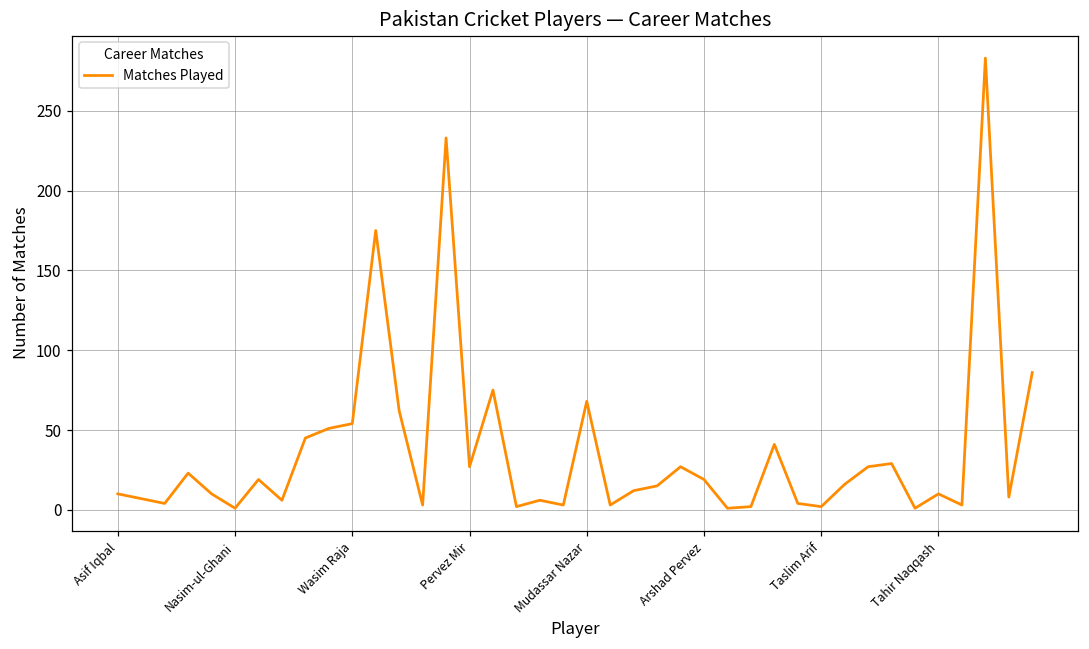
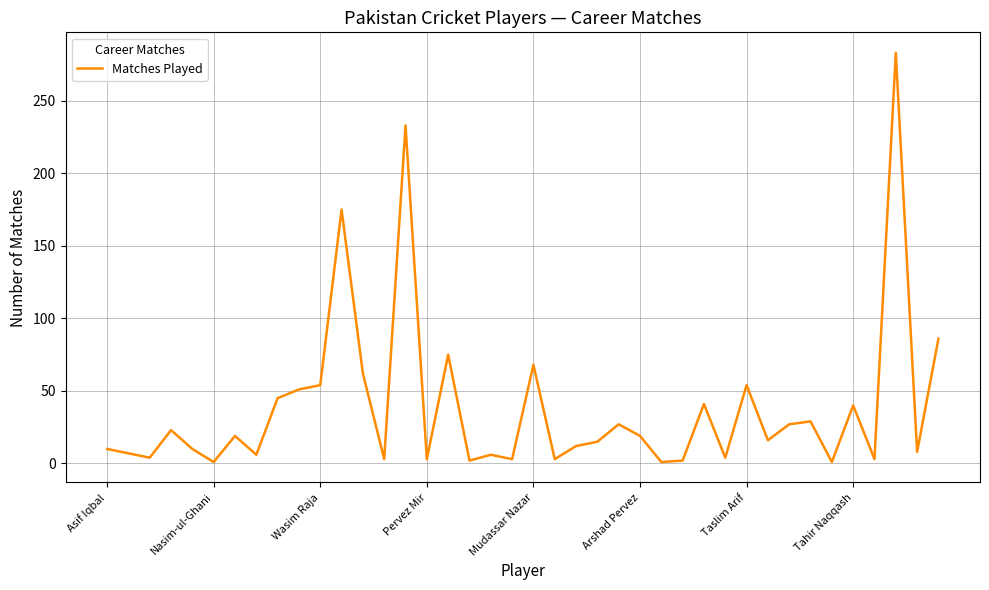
Pervez Mir: 27 -> 3
Taslim Arif: 2 -> 54
Tahir Naqqash: 10 -> 40
